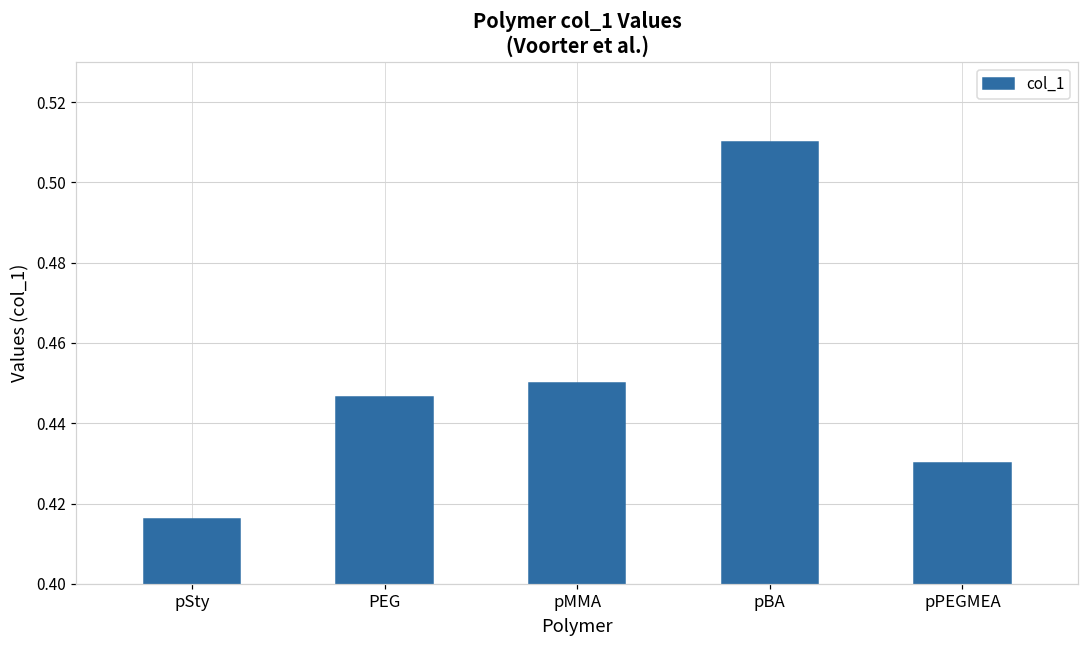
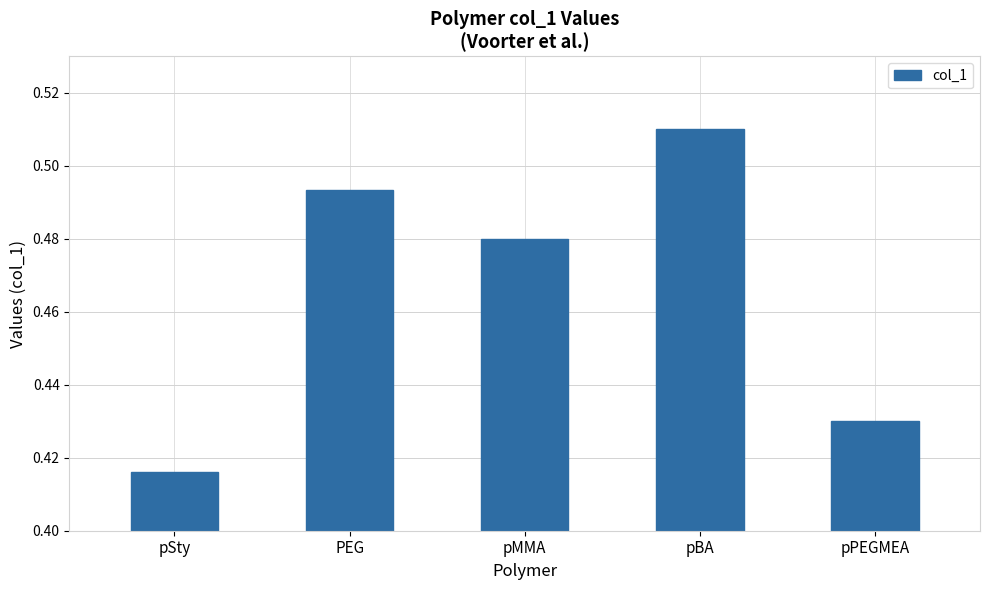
PEG: 0.447 -> 0.493
pMMA: 0.45 -> 0.48
